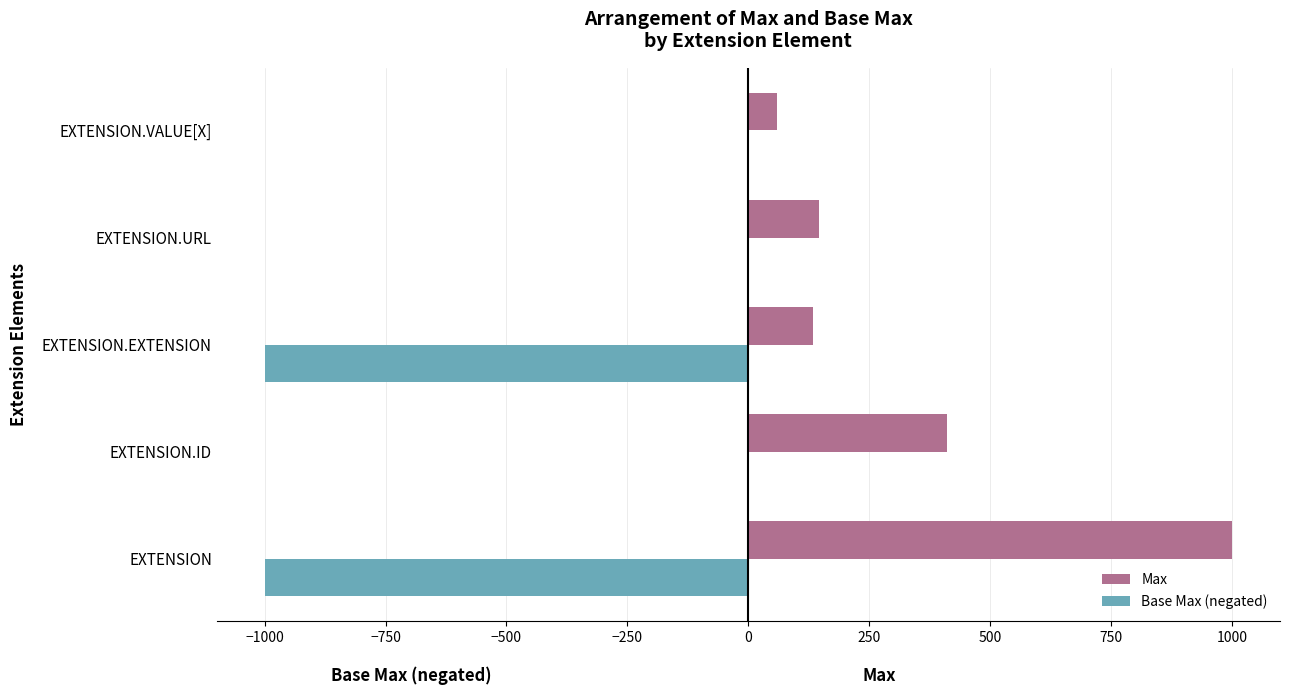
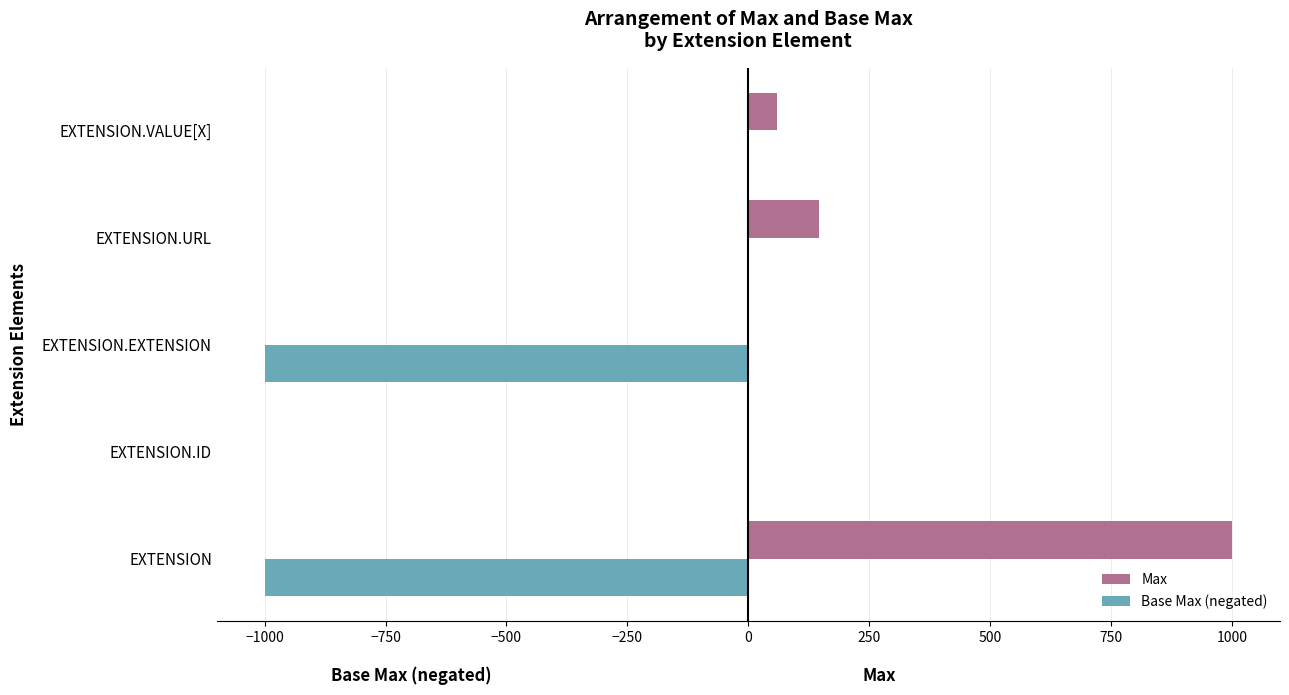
Max, EXTENSION.EXTENSION: 130 -> 0
Max, EXTENSION.ID: 410 -> 0
